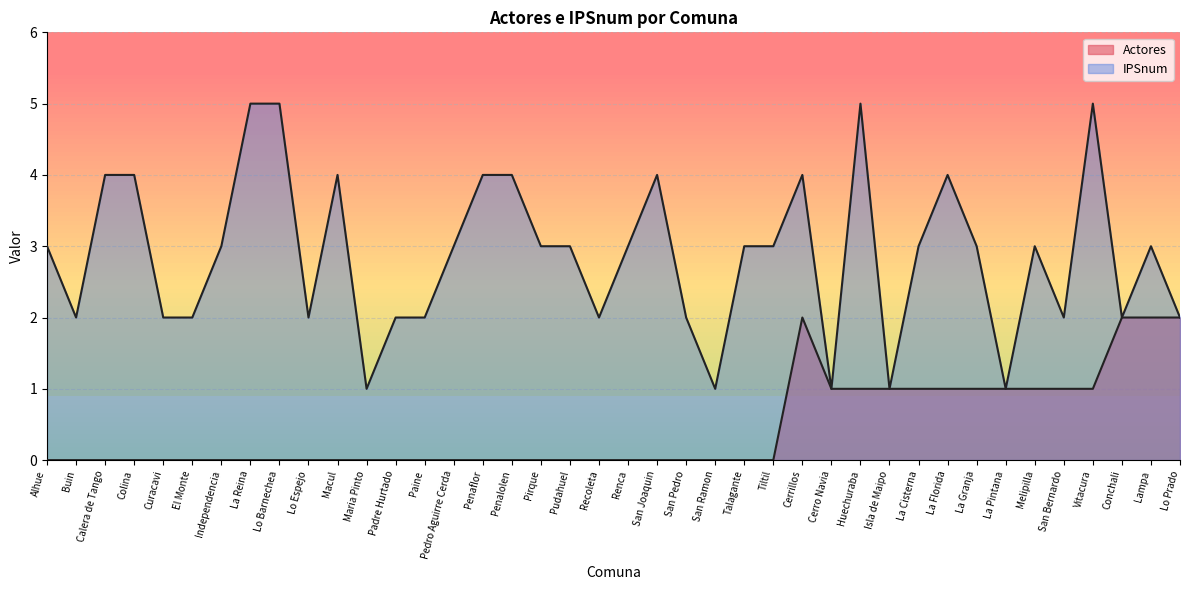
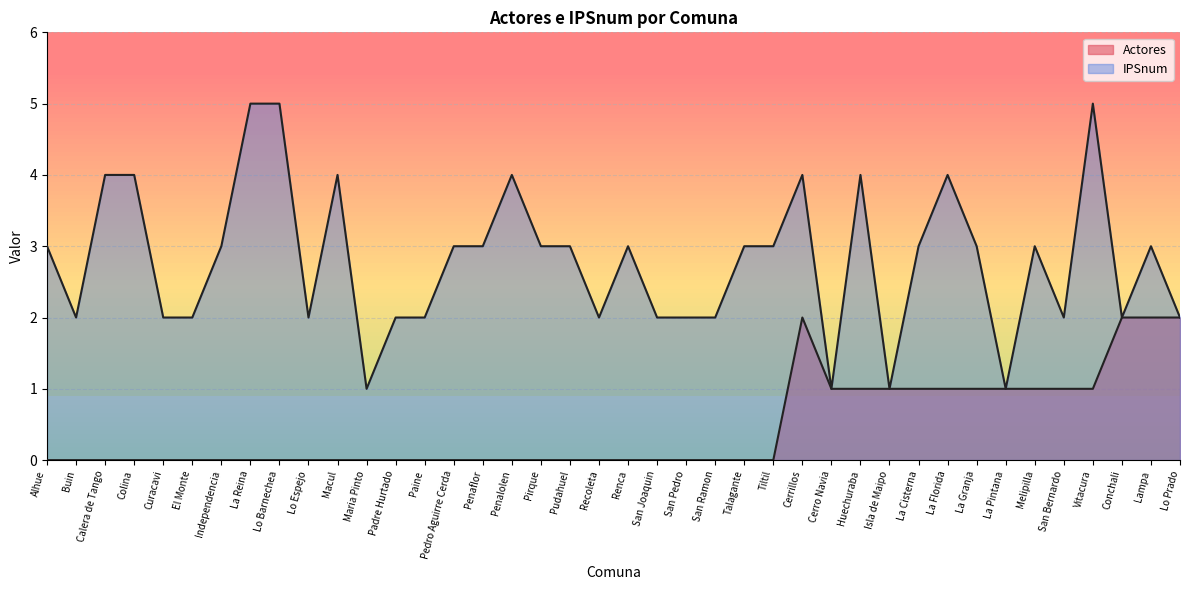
IPSnum, Penaflor: 4 -> 3
IPSnum, San Joaquin: 4 -> 2
IPSnum, San Ramon: 1 -> 2
IPSnum, Huechuraba: 5 -> 4
